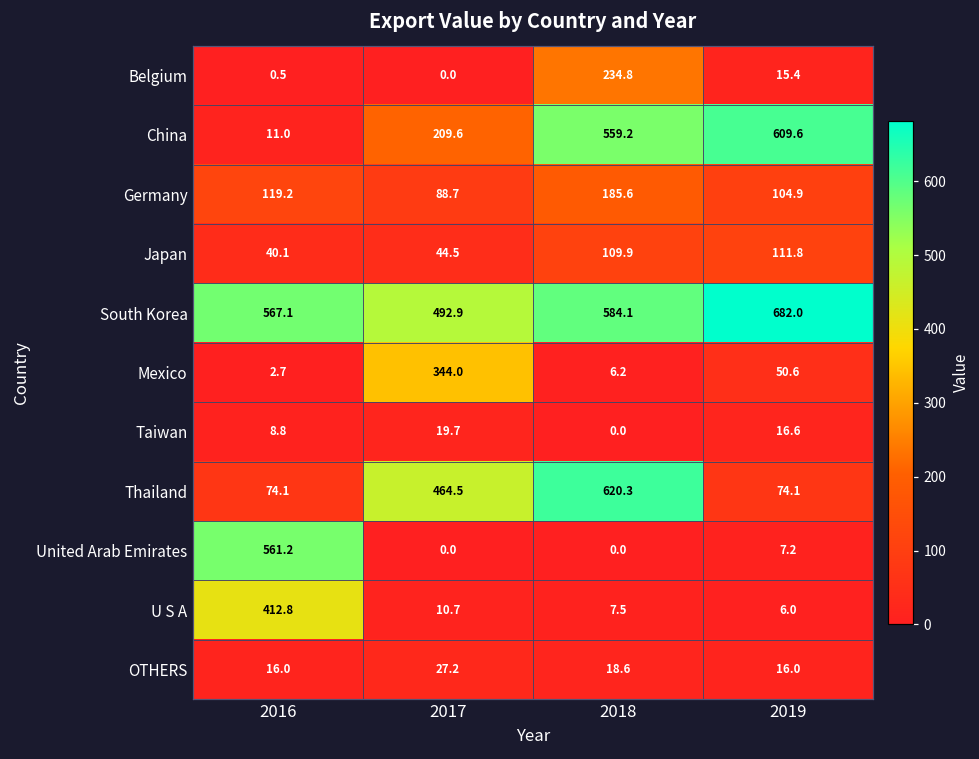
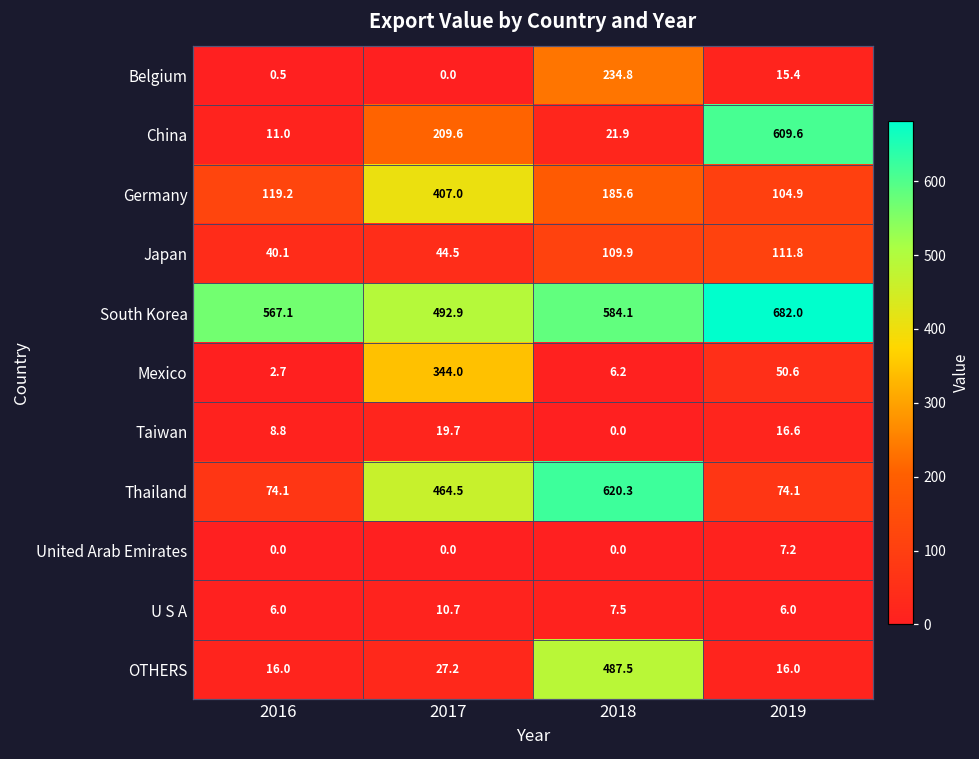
China, 2018: 559.2 -> 21.9
Germany, 2017: 88.7 -> 407.0
United Arab Emirates, 2016: 561.2 -> 0.0
U S A, 2016: 412.8 -> 6.0
OTHERS, 2018: 18.6 -> 487.5
